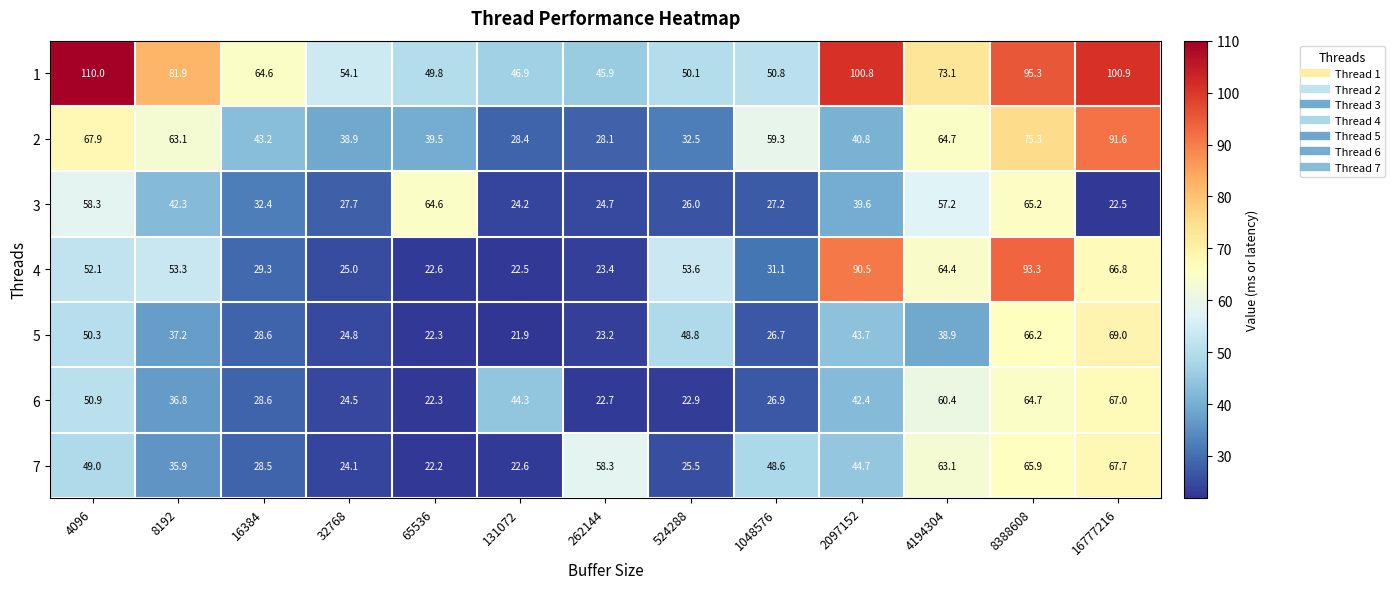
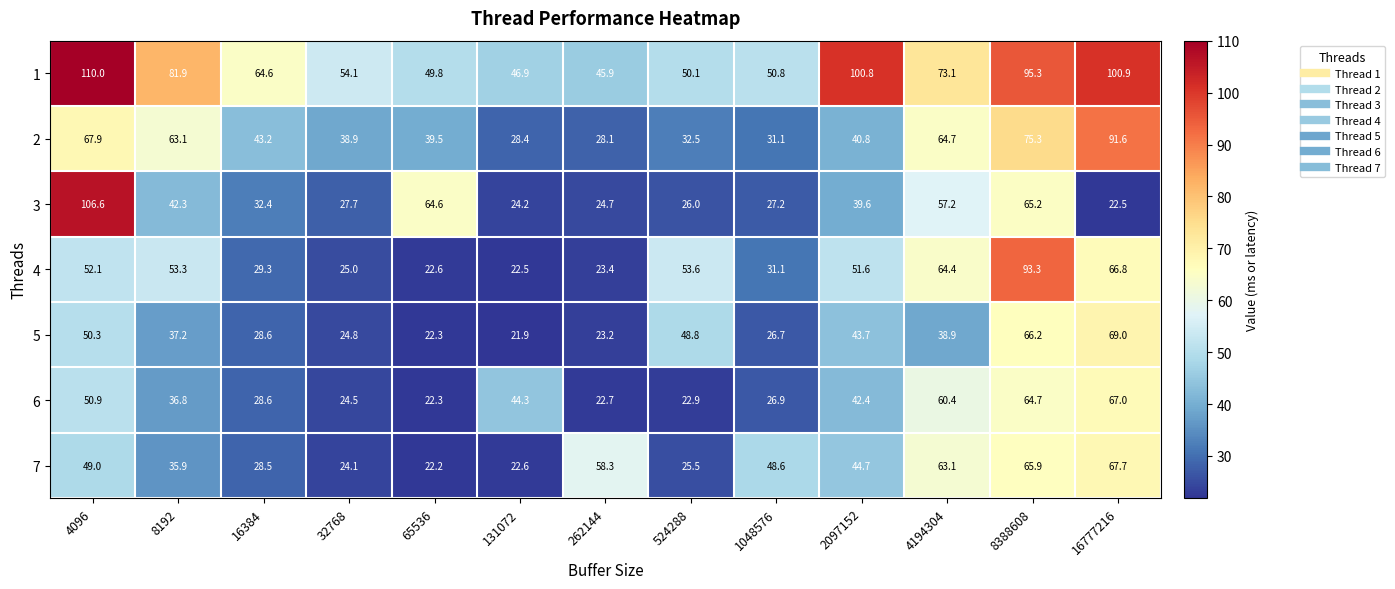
2, 1048576: 59.3 -> 31.1
3, 4096: 58.3 -> 106.6
4, 2097152: 90.5 -> 51.6
